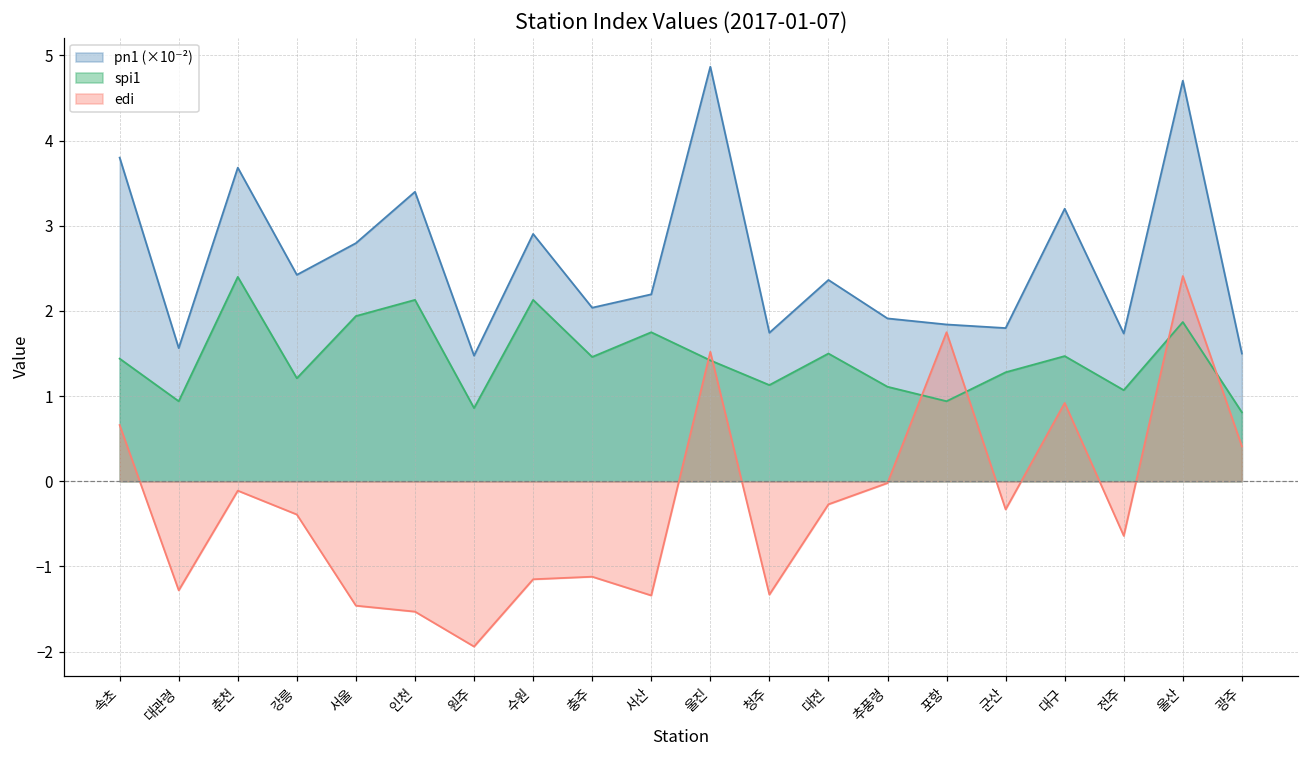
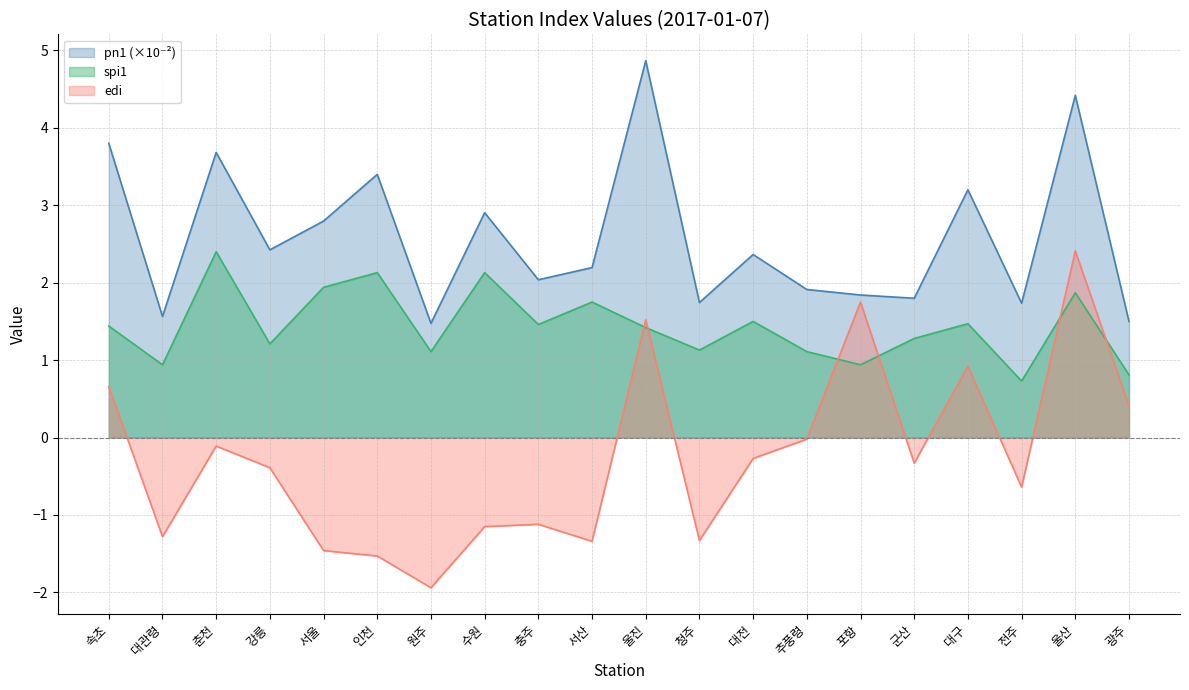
spi1, 원주: 0.9 -> 1.1
spi1, 전주: 1.1 -> 0.7
pn1 (×10⁻²), 울산: 4.7 -> 4.4
